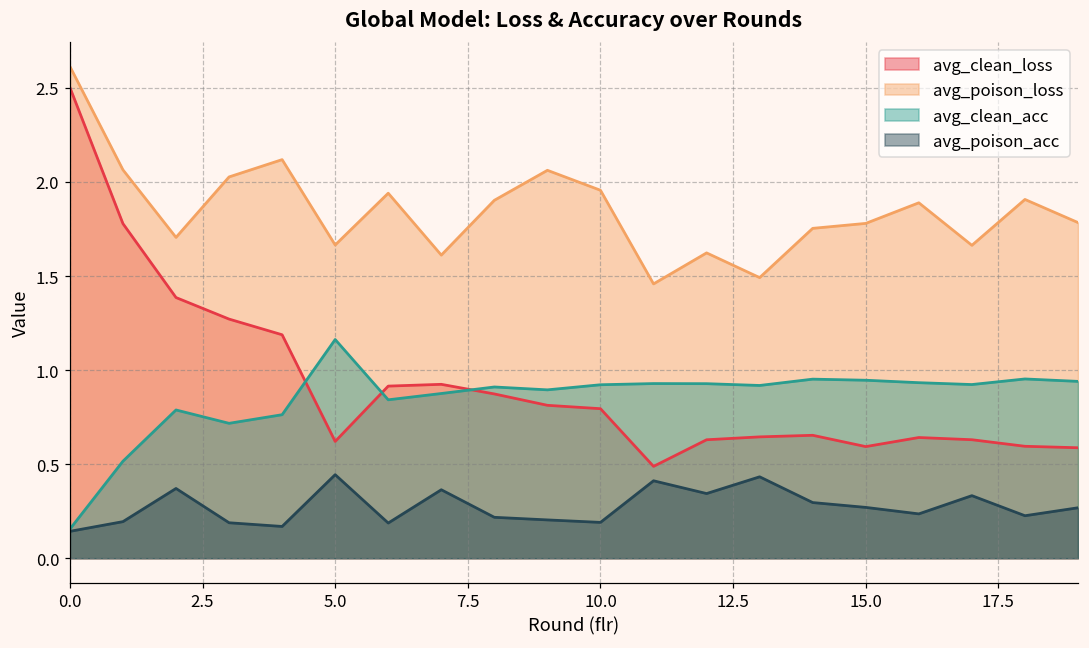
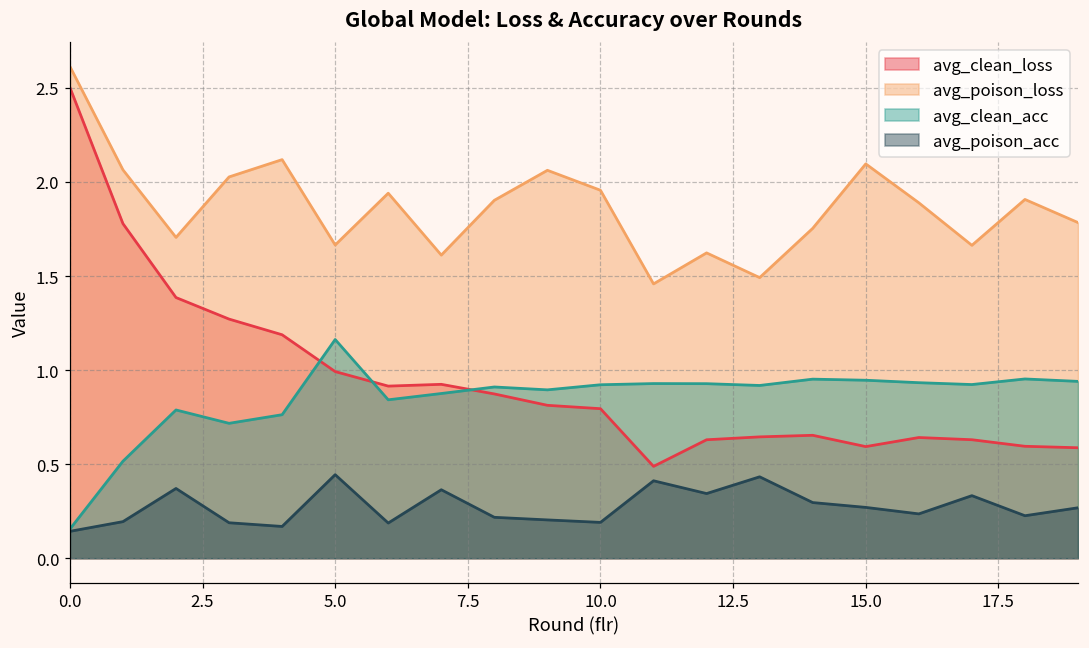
avg_clean_loss, 5.0: 0.62 -> 0.99
avg_poison_loss, 15.0: 1.78 -> 2.10
